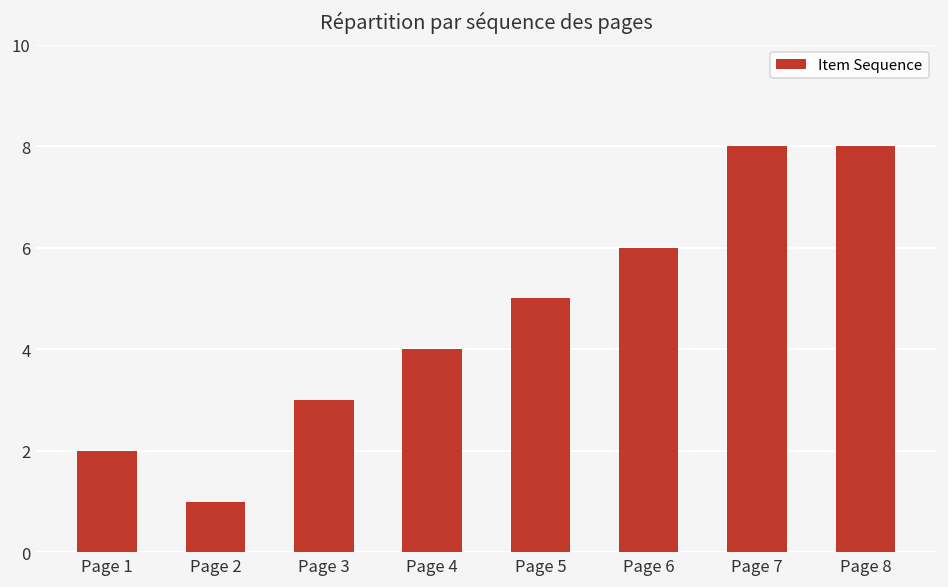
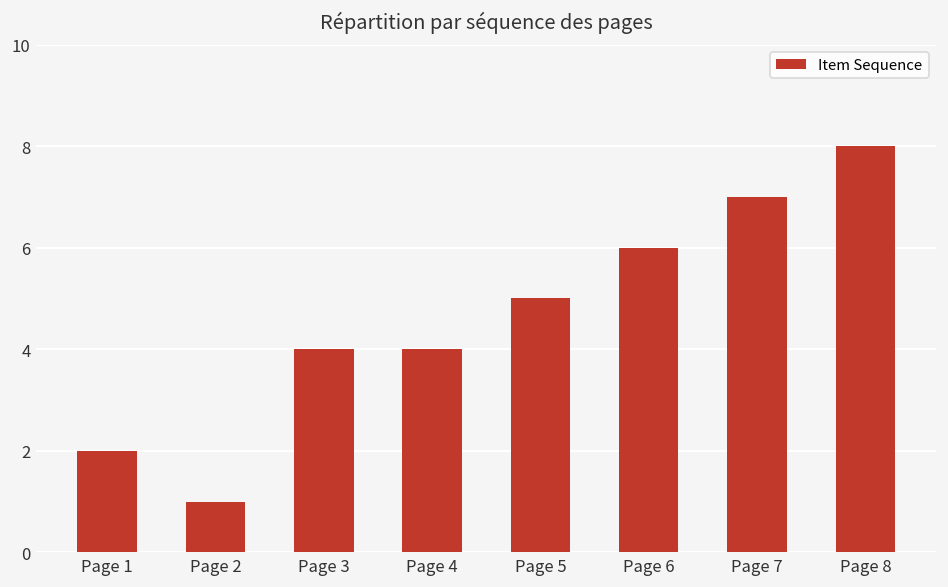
Page 3: 3 -> 4
Page 7: 8 -> 7
